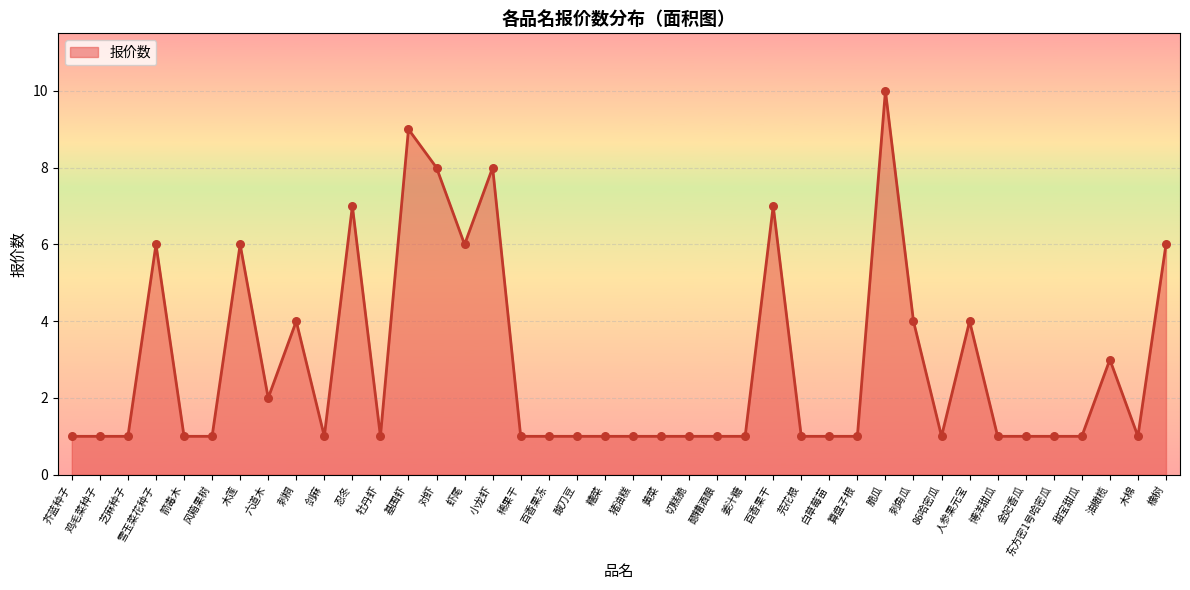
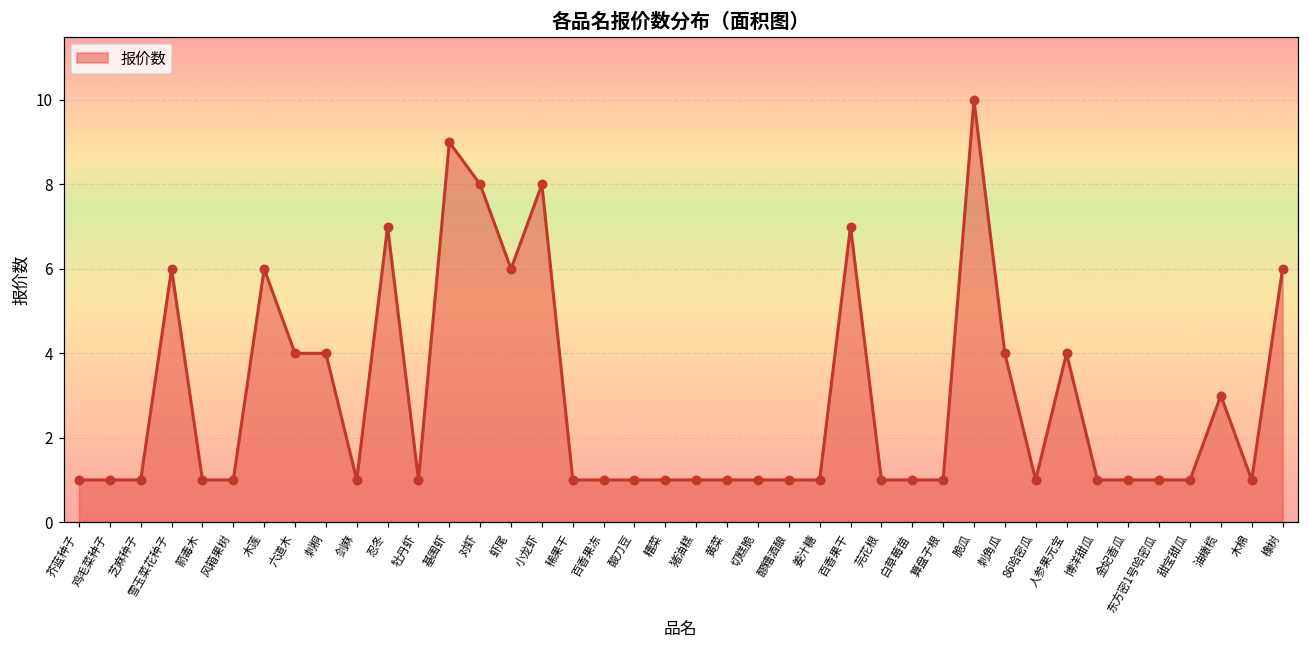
六道木: 2 -> 4
